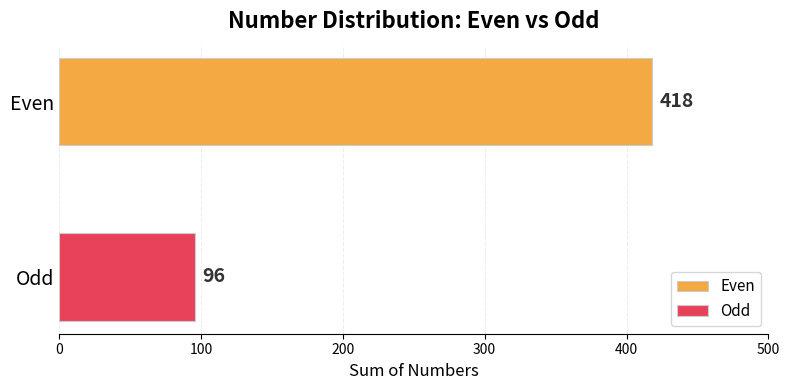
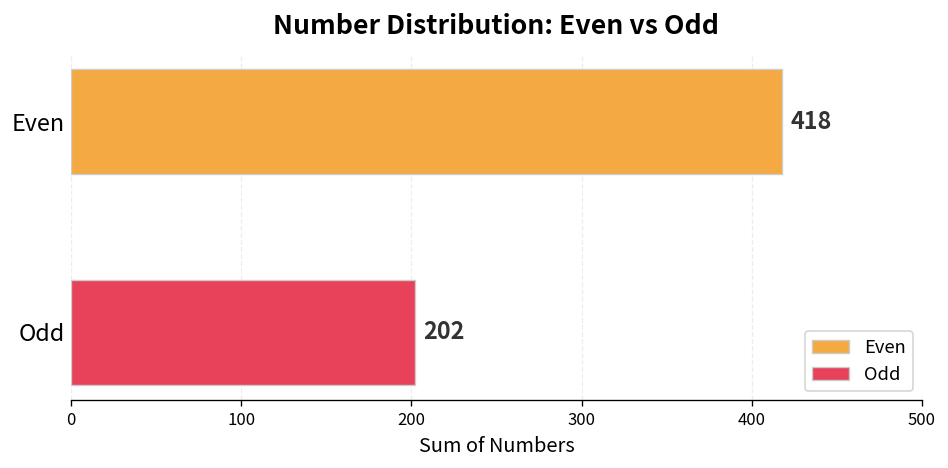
Odd: 96 -> 202
